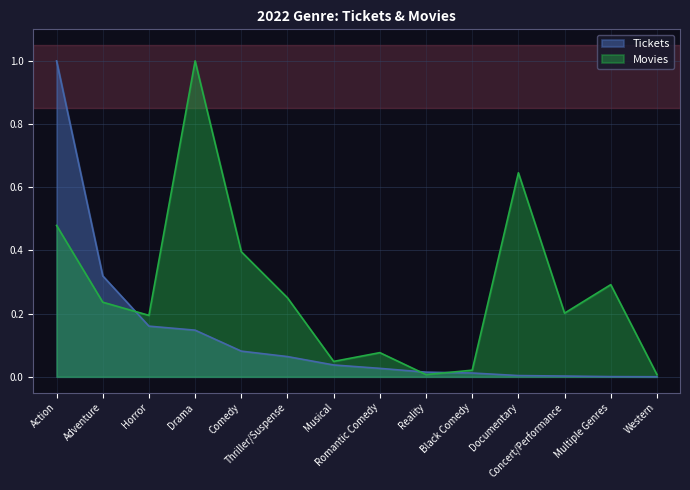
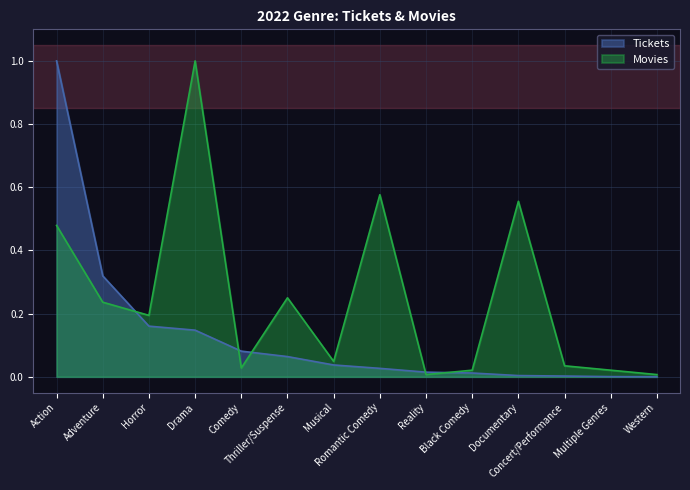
Movies, Comedy: 0.40 -> 0.03
Movies, Romantic Comedy: 0.08 -> 0.58
Movies, Documentary: 0.65 -> 0.56
Movies, Concert/Performance: 0.20 -> 0.03
Movies, Multiple Genres: 0.29 -> 0.02
